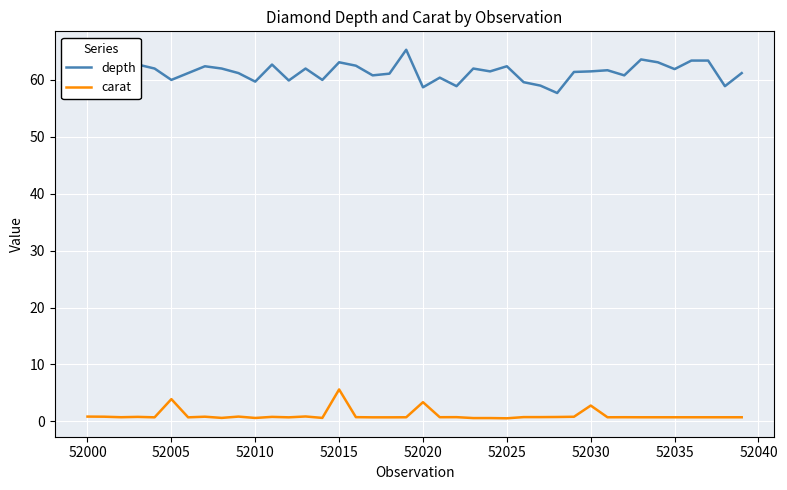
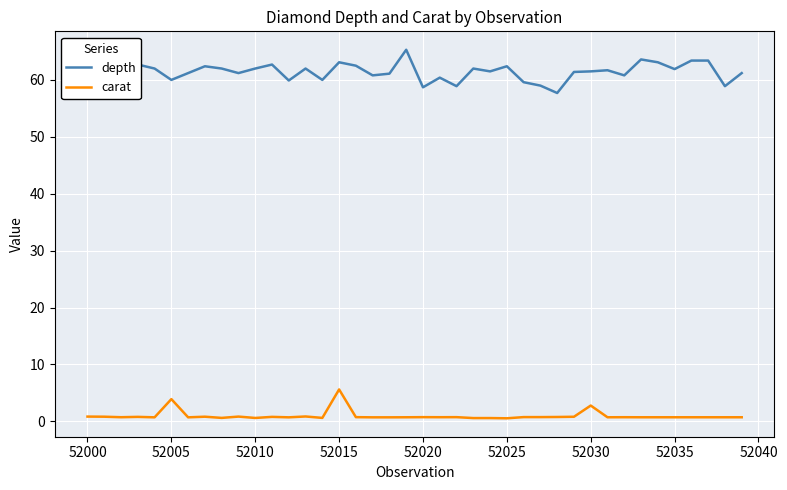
depth, 52010: 60 -> 62
carat, 52020: 3 -> 1
